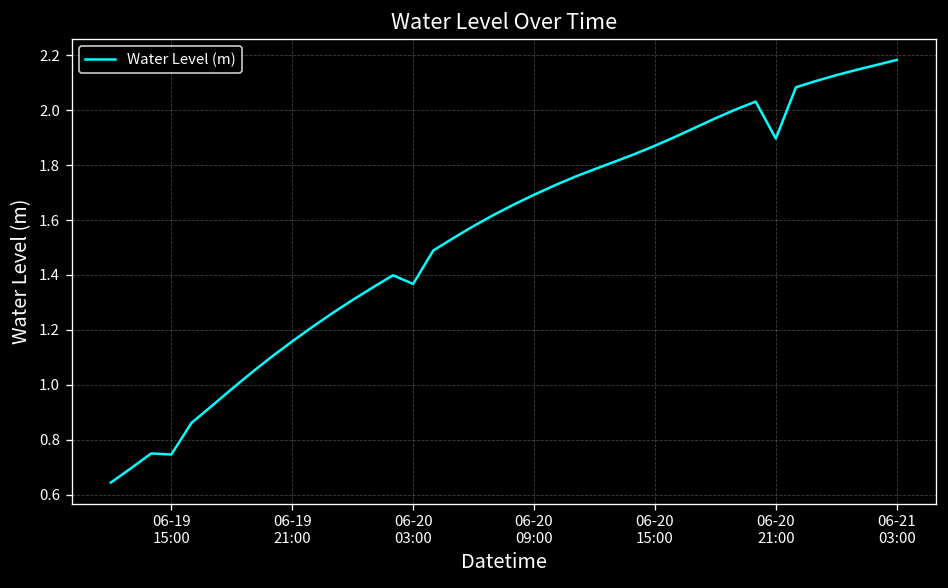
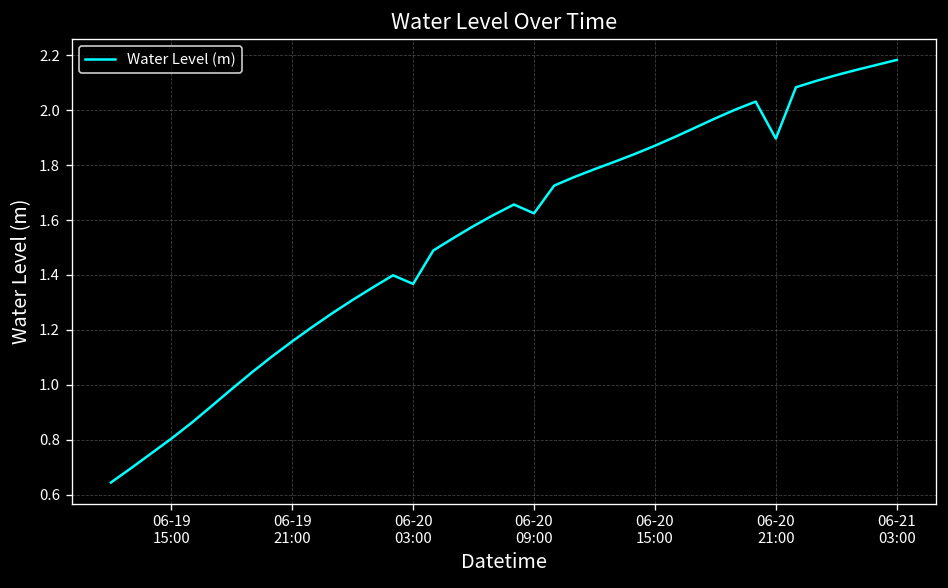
06-19 15:00: 0.75 -> 0.80
06-20 09:00: 1.69 -> 1.62
